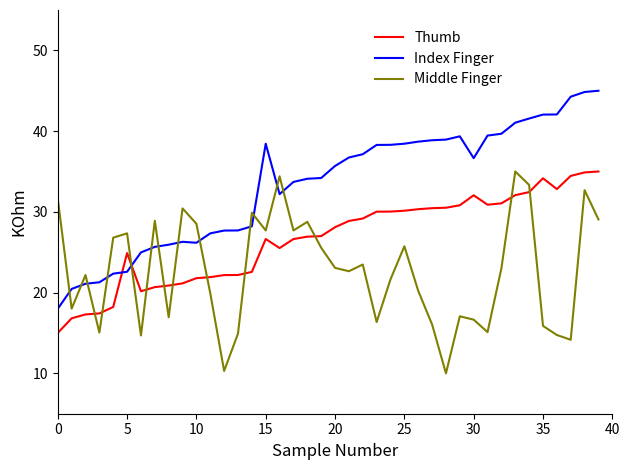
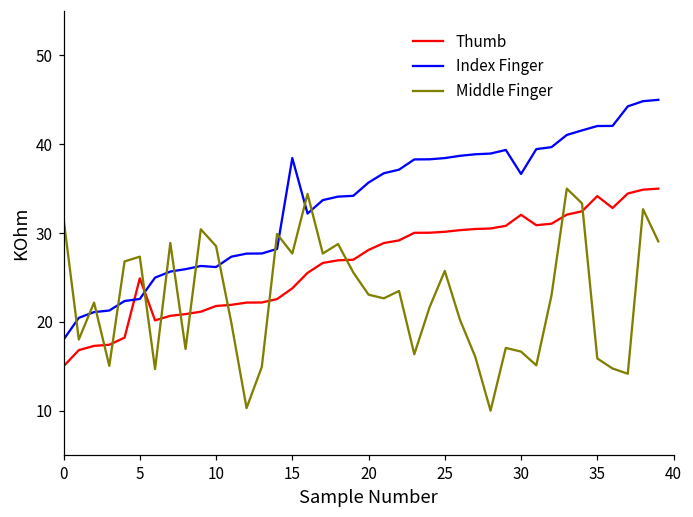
Thumb, 15: 27 -> 24
